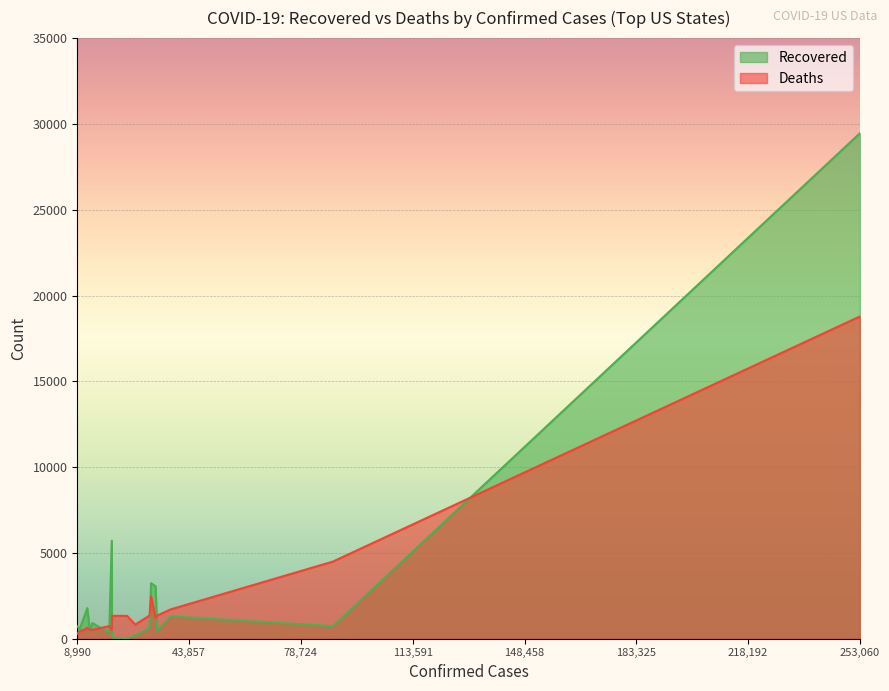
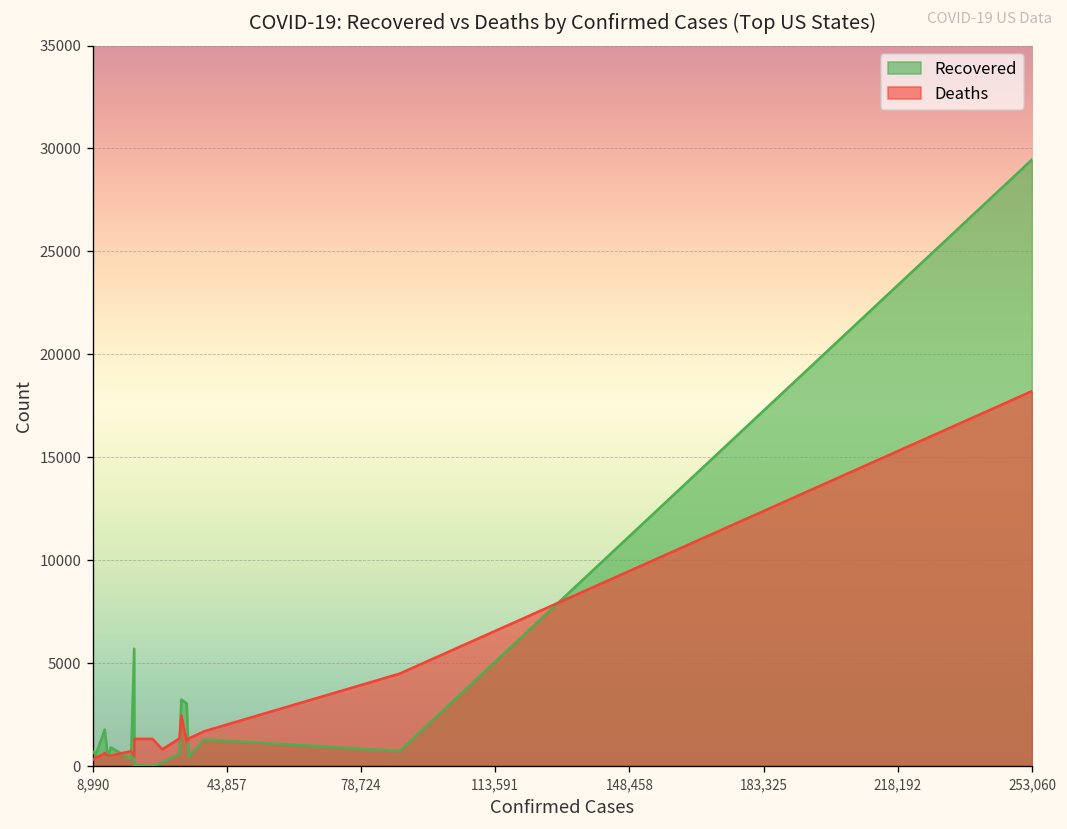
Deaths, 253,060: 18800 -> 18200
